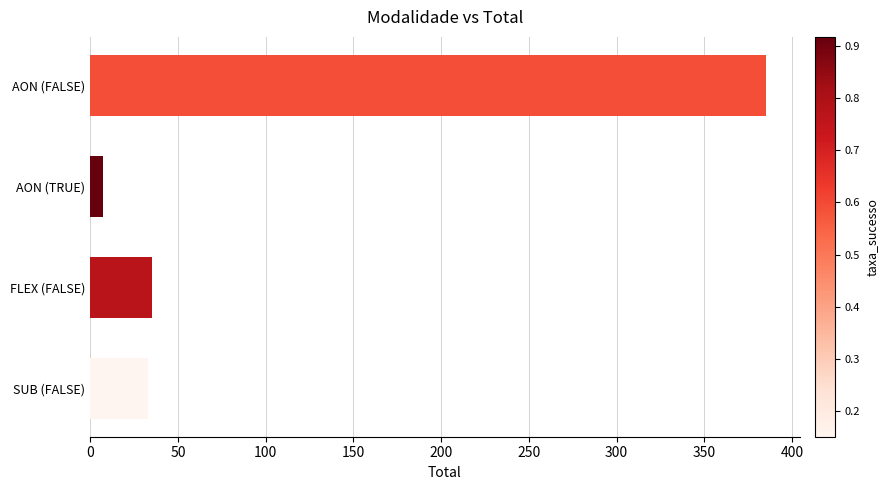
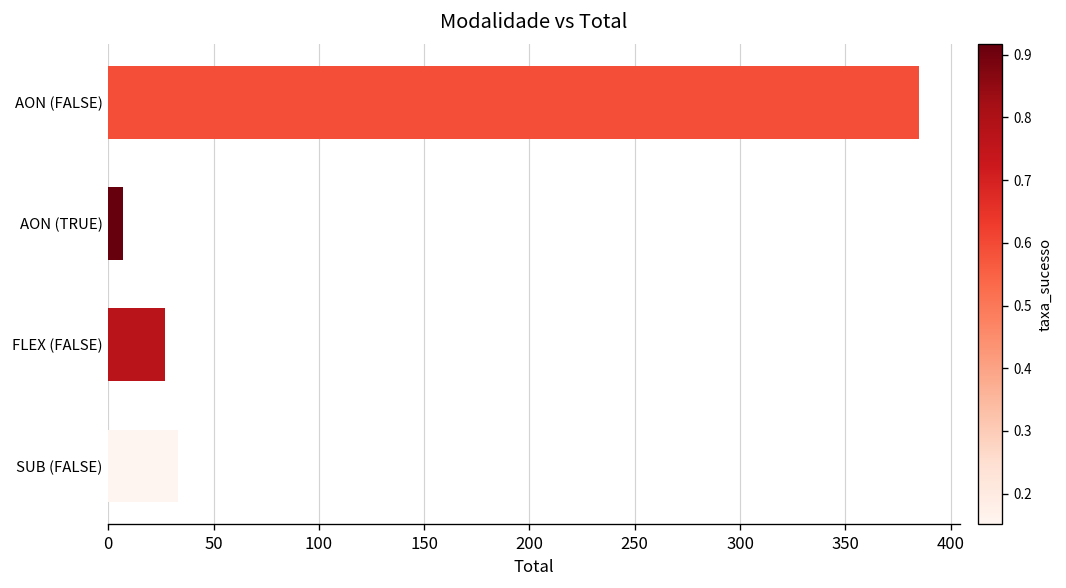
FLEX (FALSE): 35 -> 27
